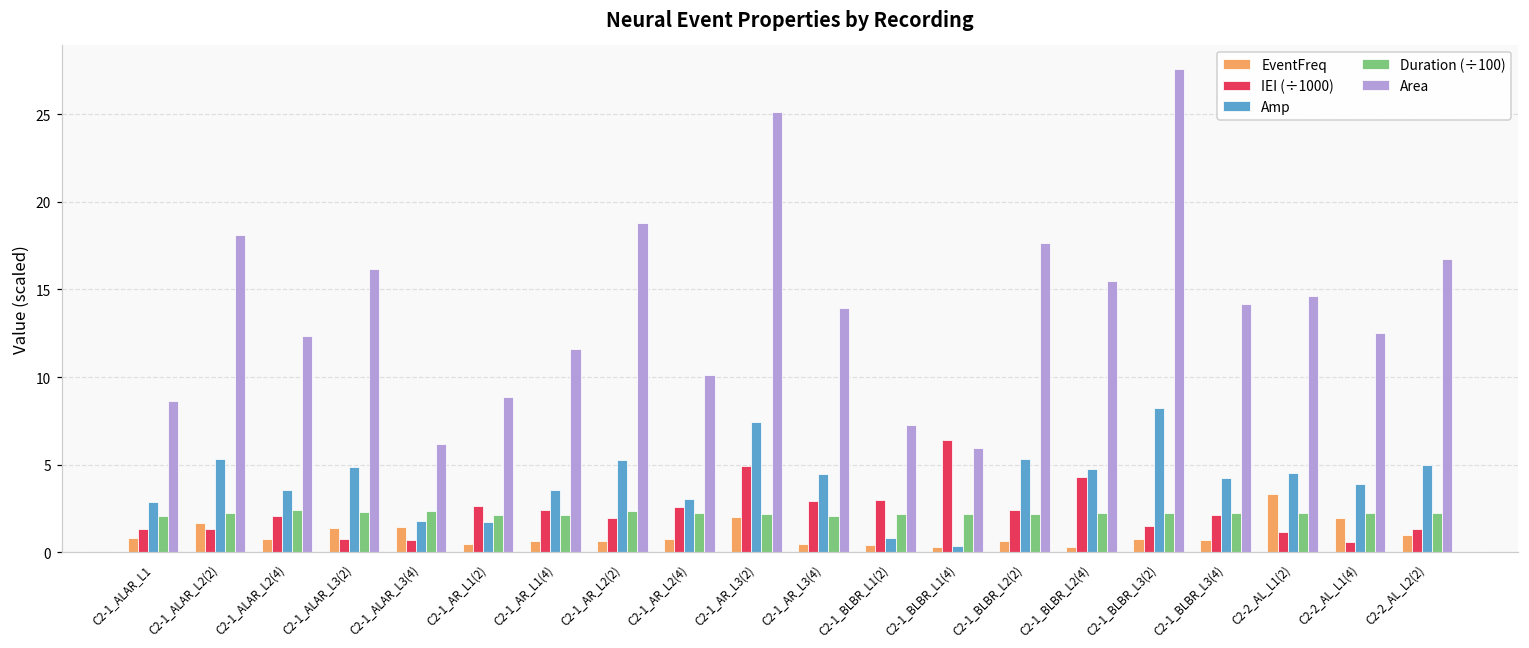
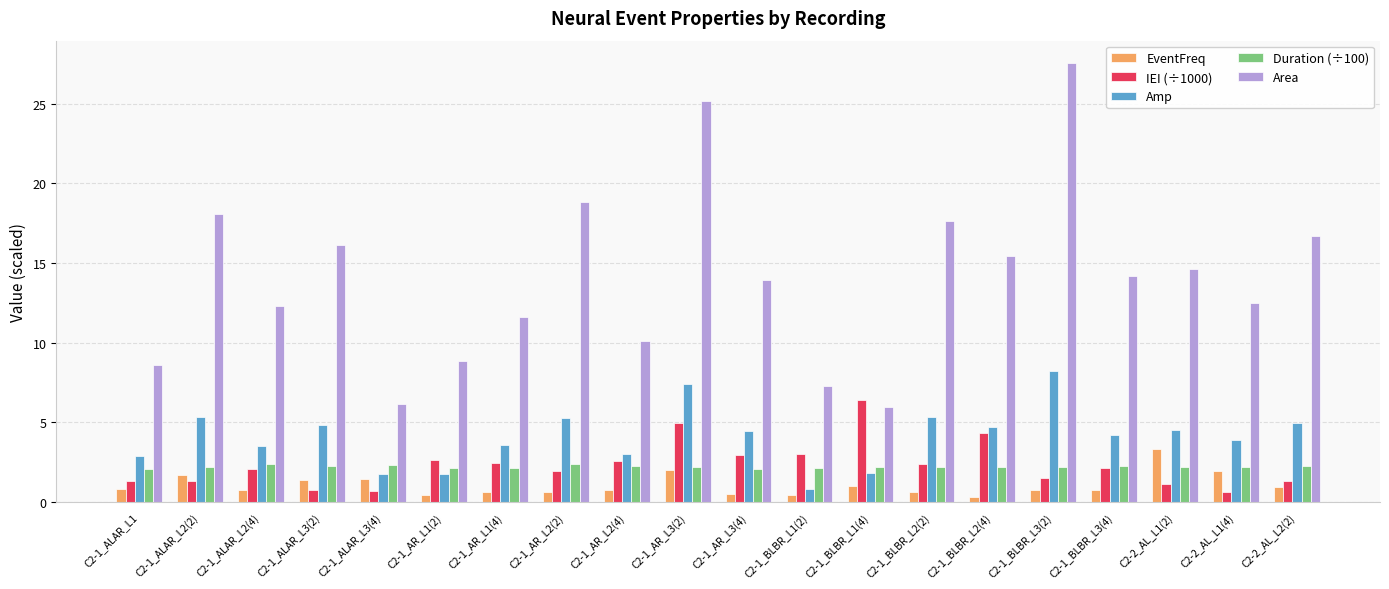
EventFreq, C2-1_BLBR_L1(4): 0.3 -> 1.0
Amp, C2-1_BLBR_L1(4): 0.3 -> 1.8
